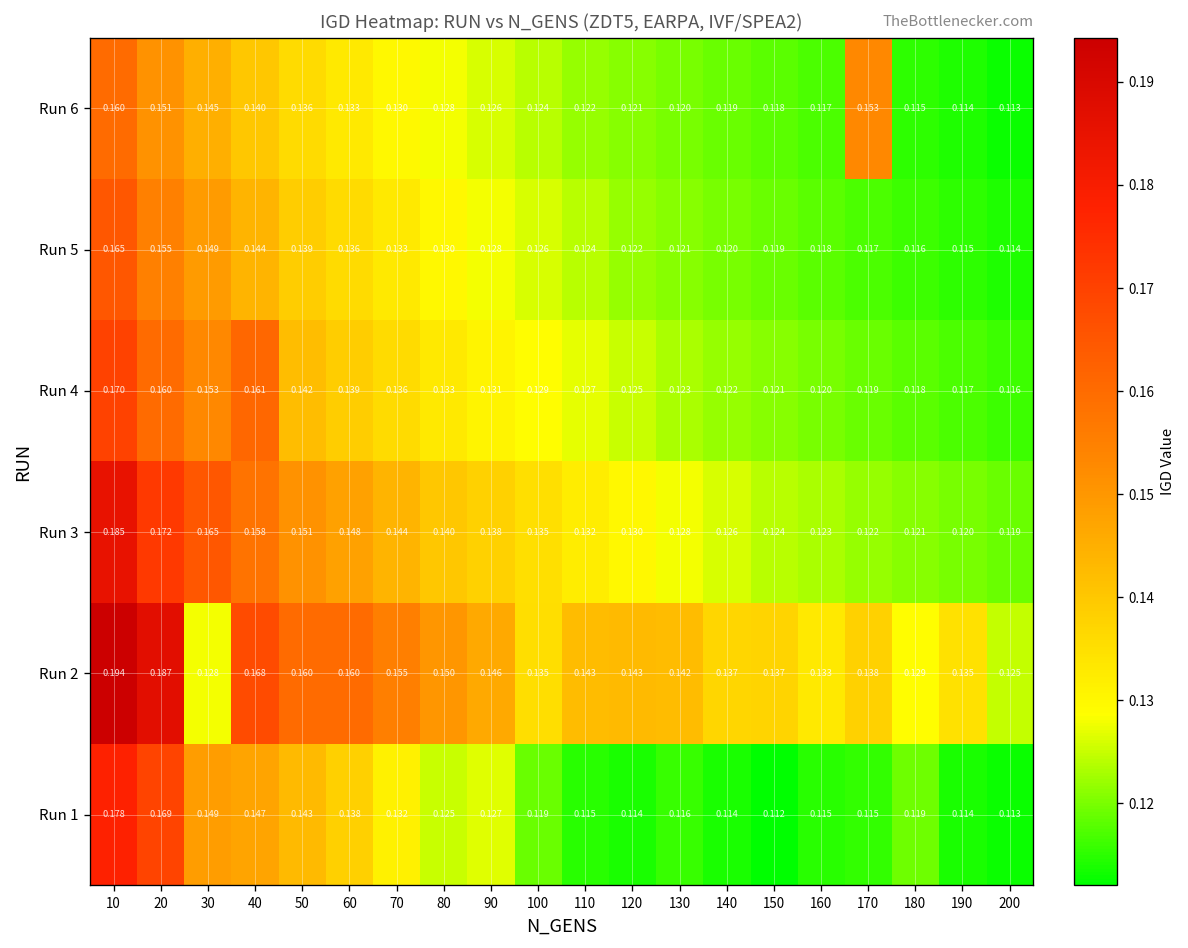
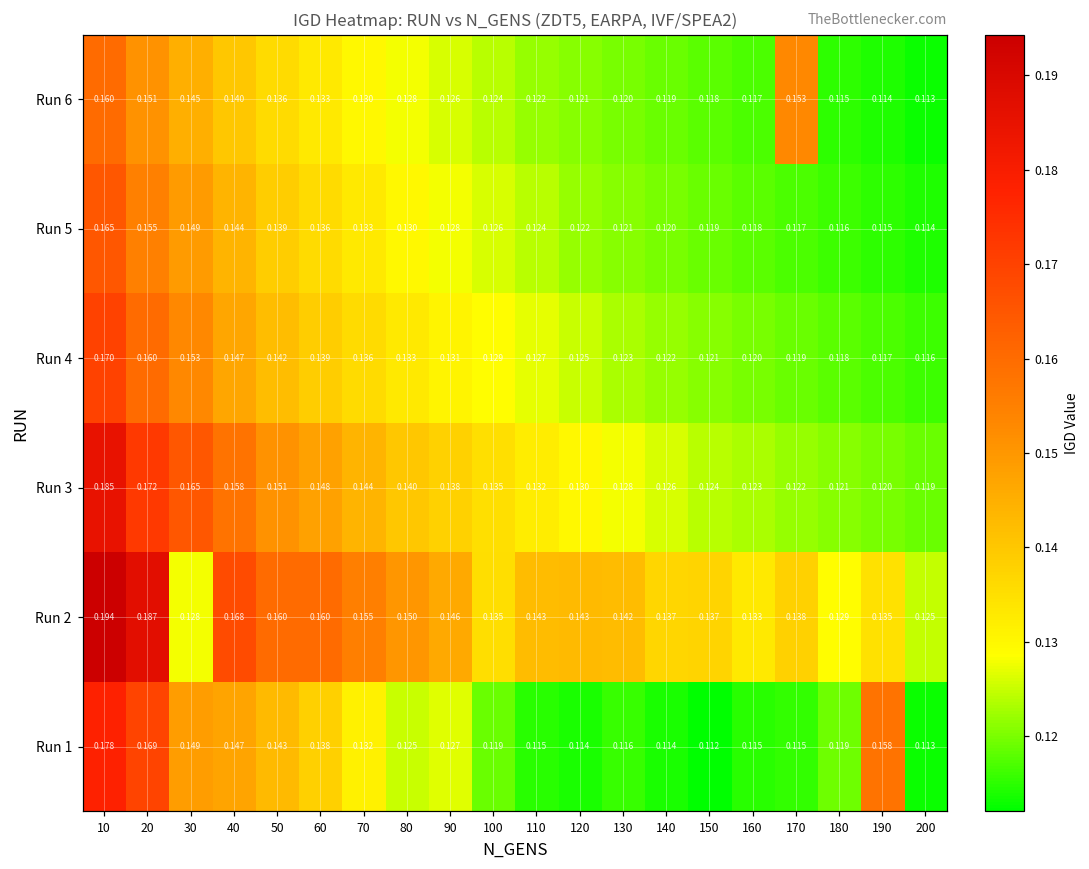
Run 4, 40: 0.161 -> 0.147
Run 1, 190: 0.114 -> 0.158
